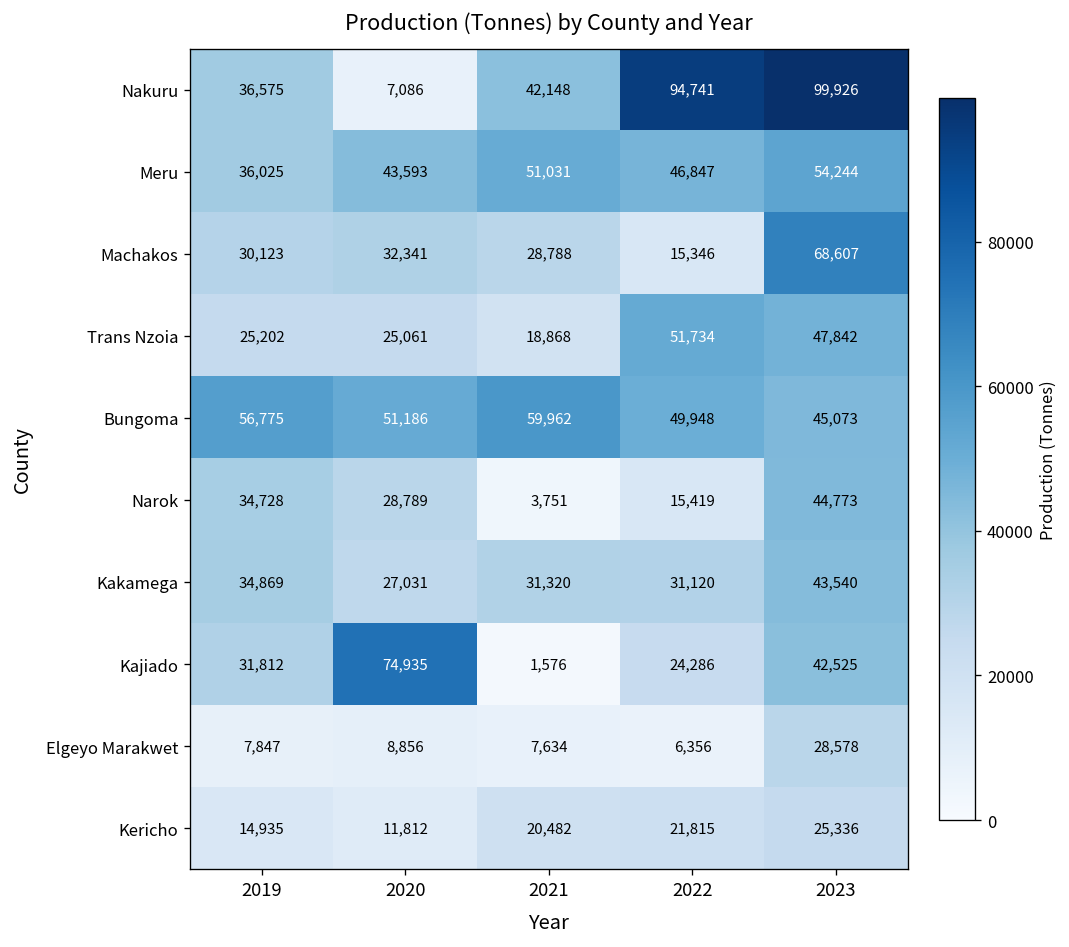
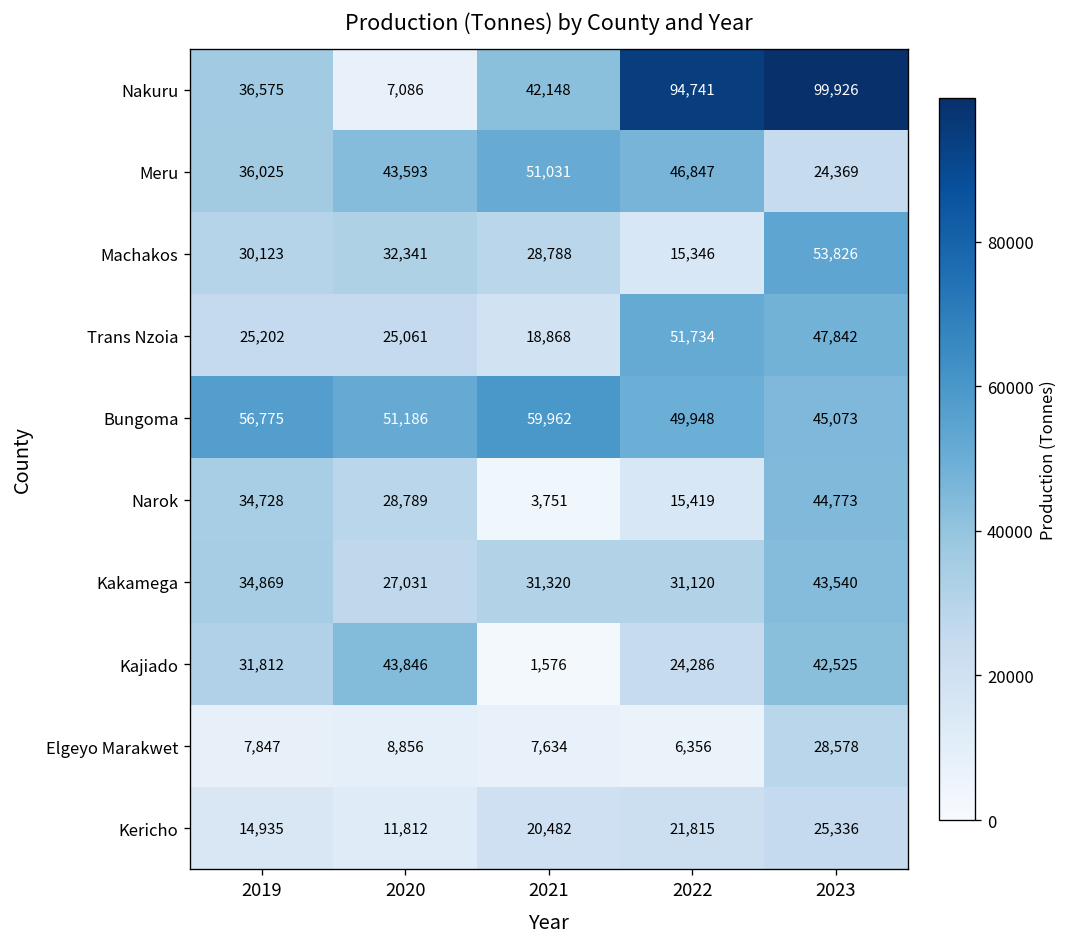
Meru, 2023: 54,244 -> 24,369
Machakos, 2023: 68,607 -> 53,826
Kajiado, 2020: 74,935 -> 43,846
